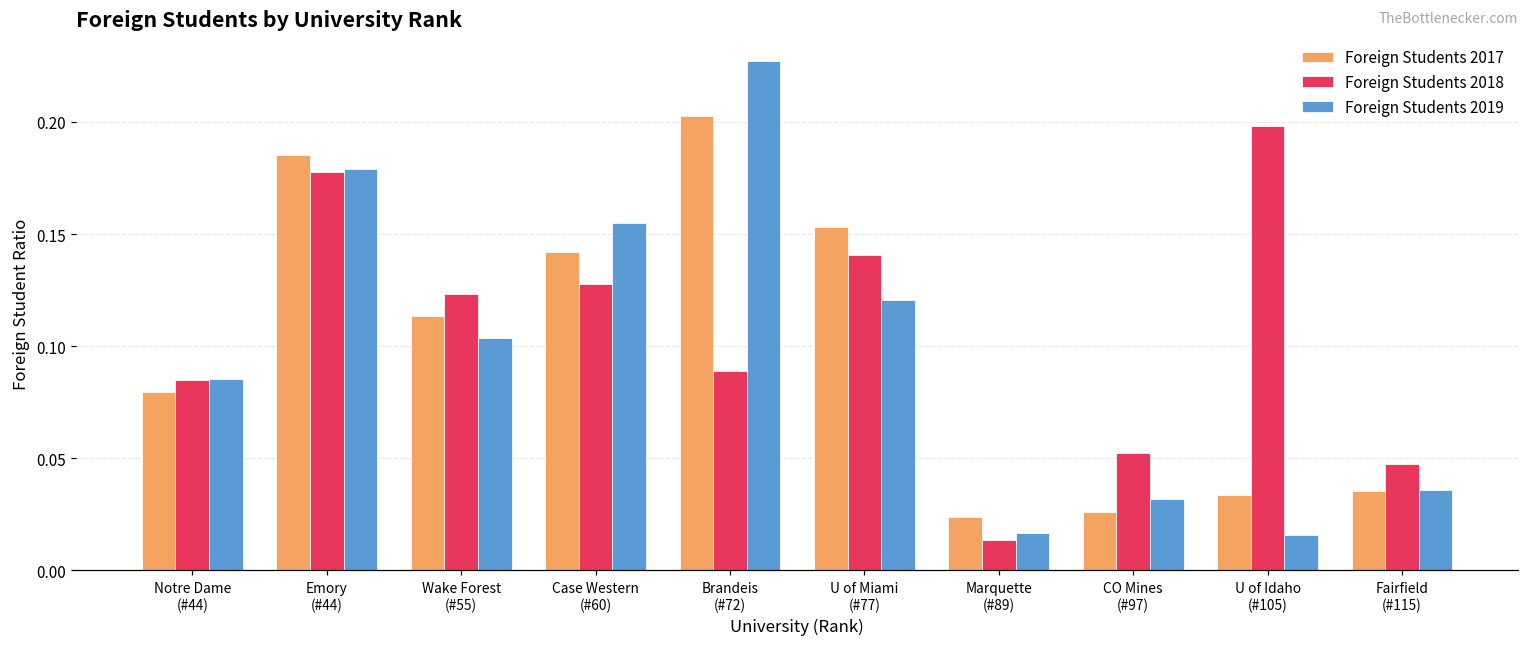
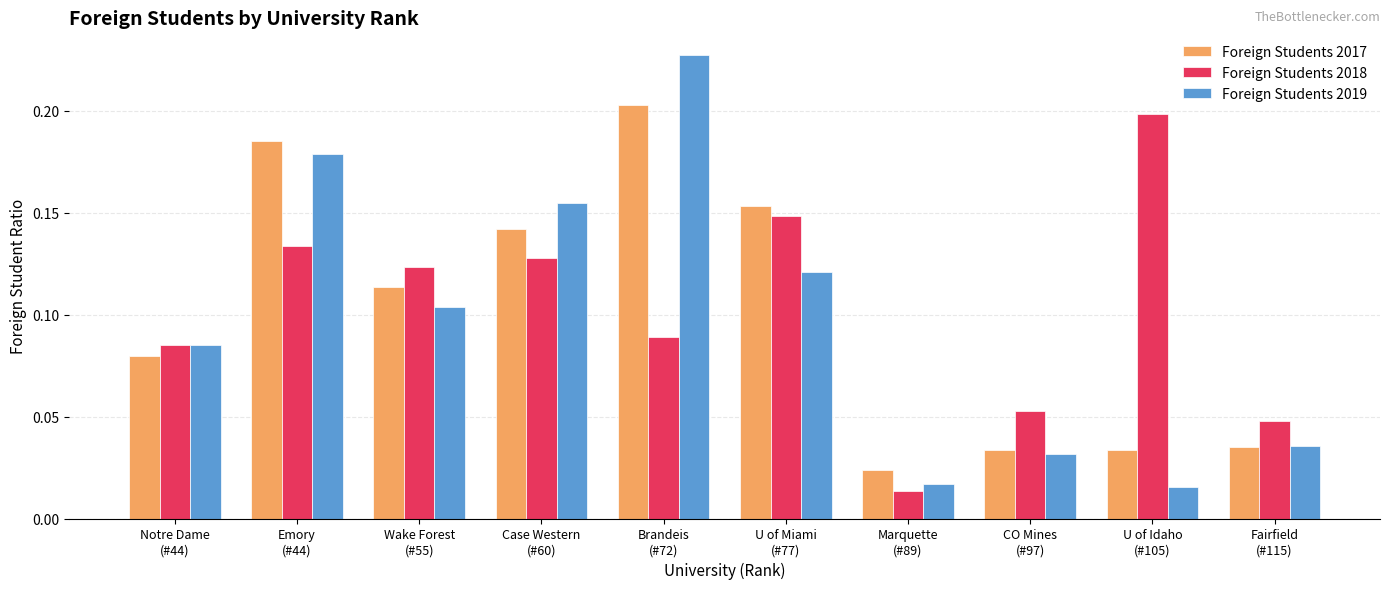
Foreign Students 2018, Emory (#44): 0.177 -> 0.134
Foreign Students 2018, U of Miami (#77): 0.141 -> 0.148
Foreign Students 2017, CO Mines (#97): 0.026 -> 0.033
